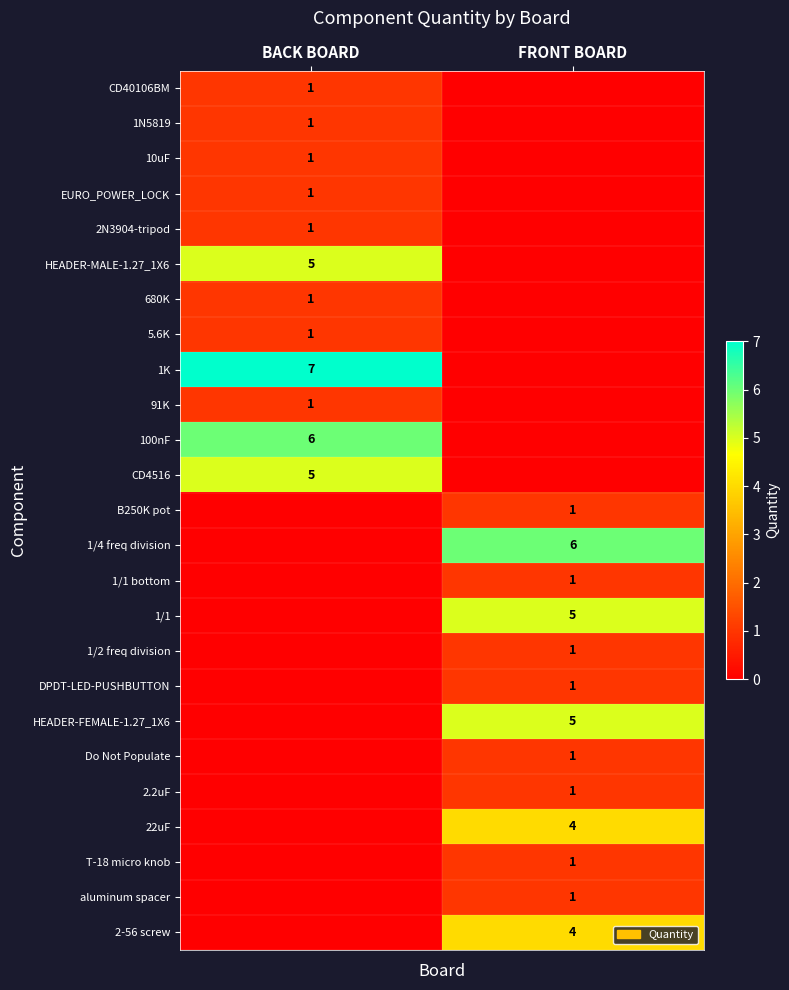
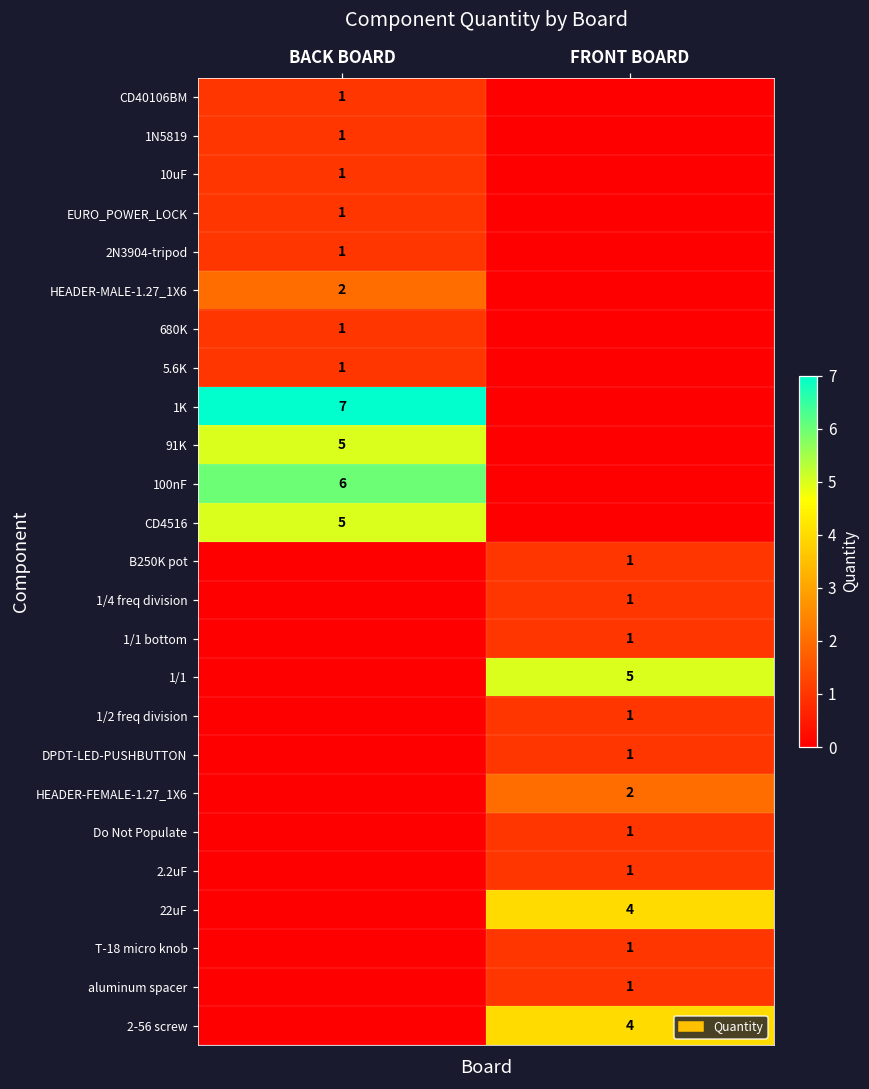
HEADER-MALE-1.27_1X6, BACK BOARD: 5 -> 2
91K, BACK BOARD: 1 -> 5
1/4 freq division, FRONT BOARD: 6 -> 1
HEADER-FEMALE-1.27_1X6, FRONT BOARD: 5 -> 2
